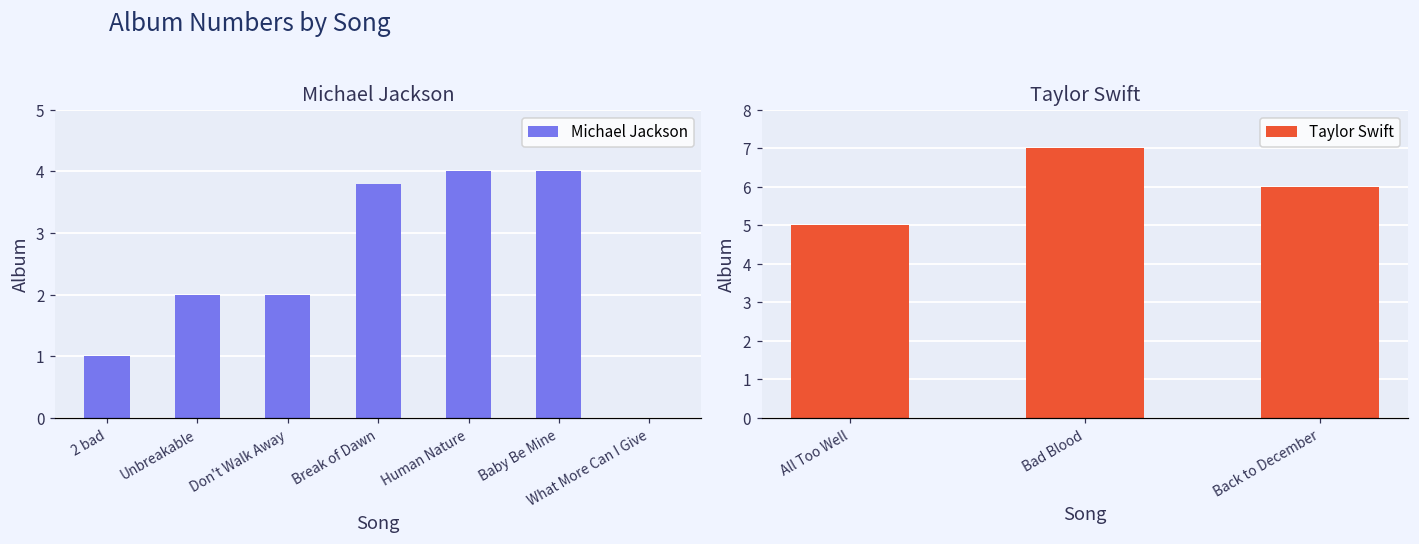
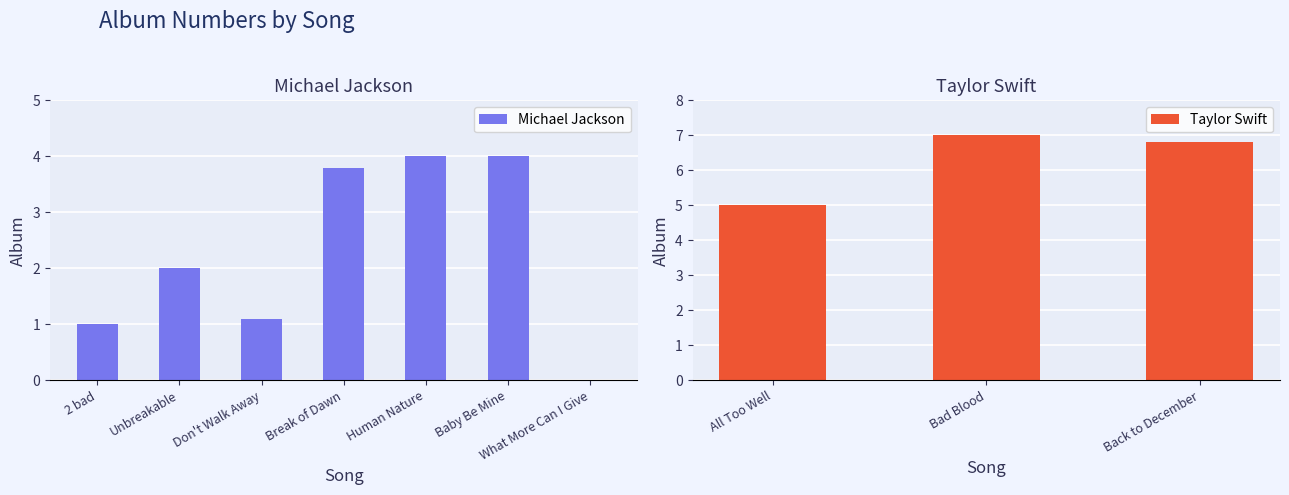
Michael Jackson, Don't Walk Away: 2.0 -> 1.1
Taylor Swift, Back to December: 6.0 -> 6.8
